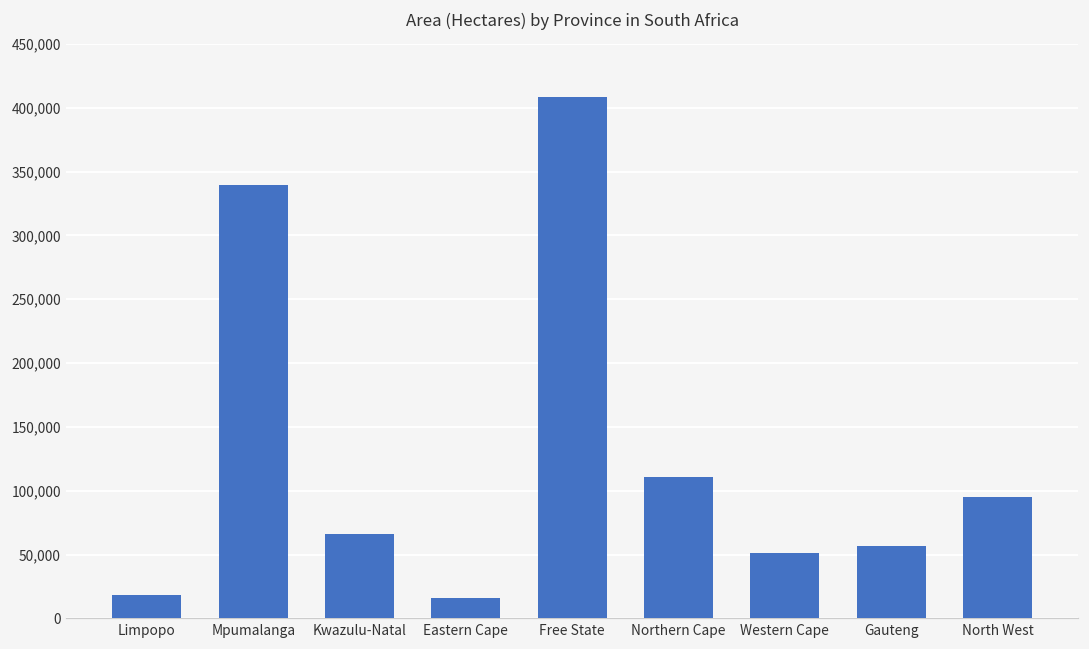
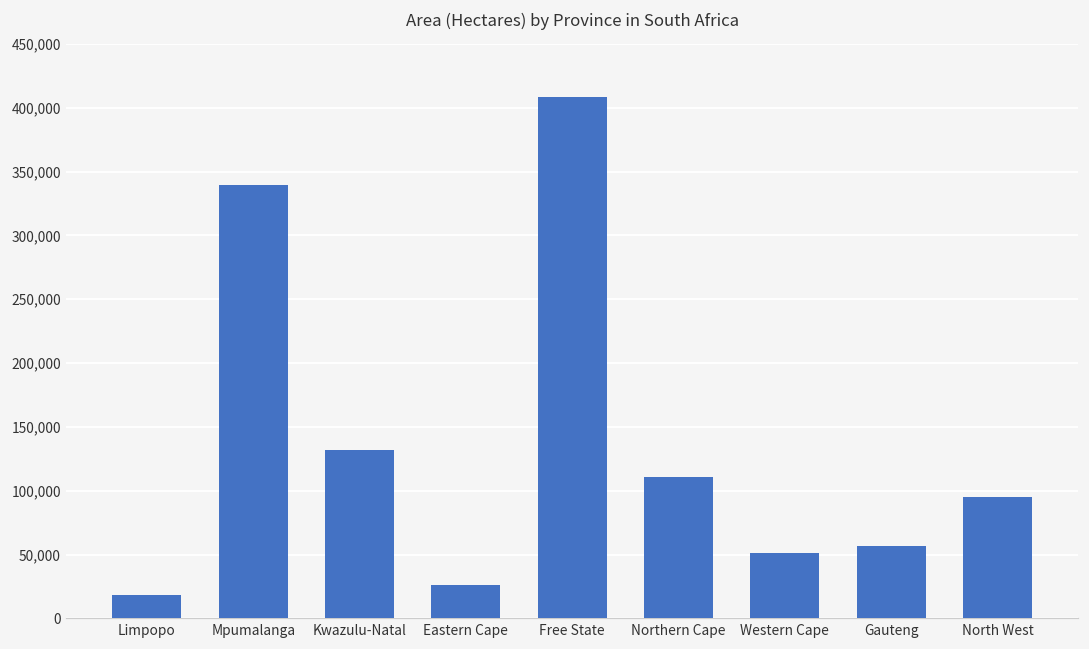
Kwazulu-Natal: 66,000 -> 132,000
Eastern Cape: 16,000 -> 26,000
